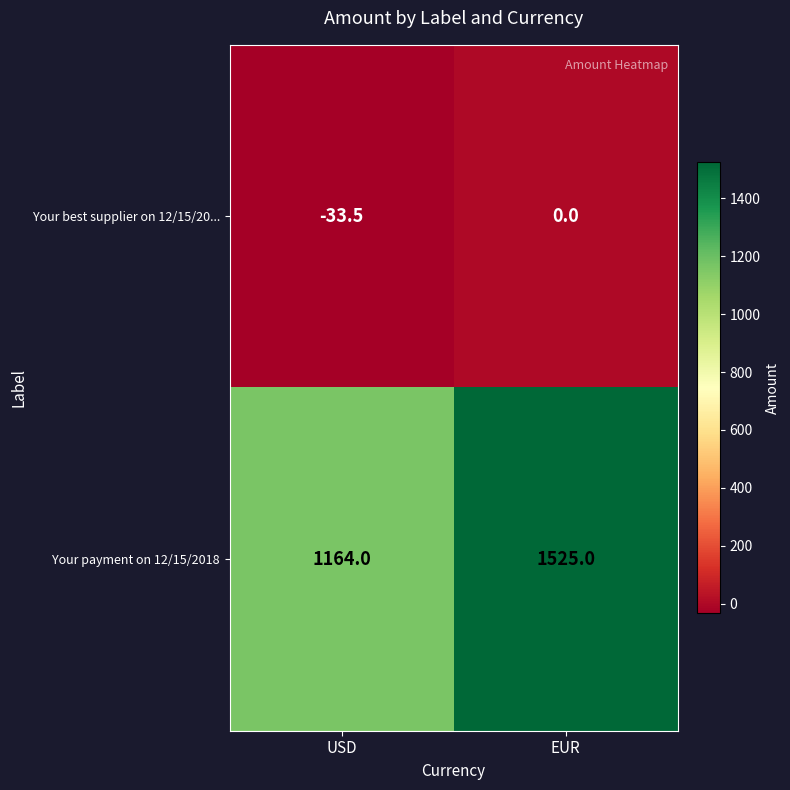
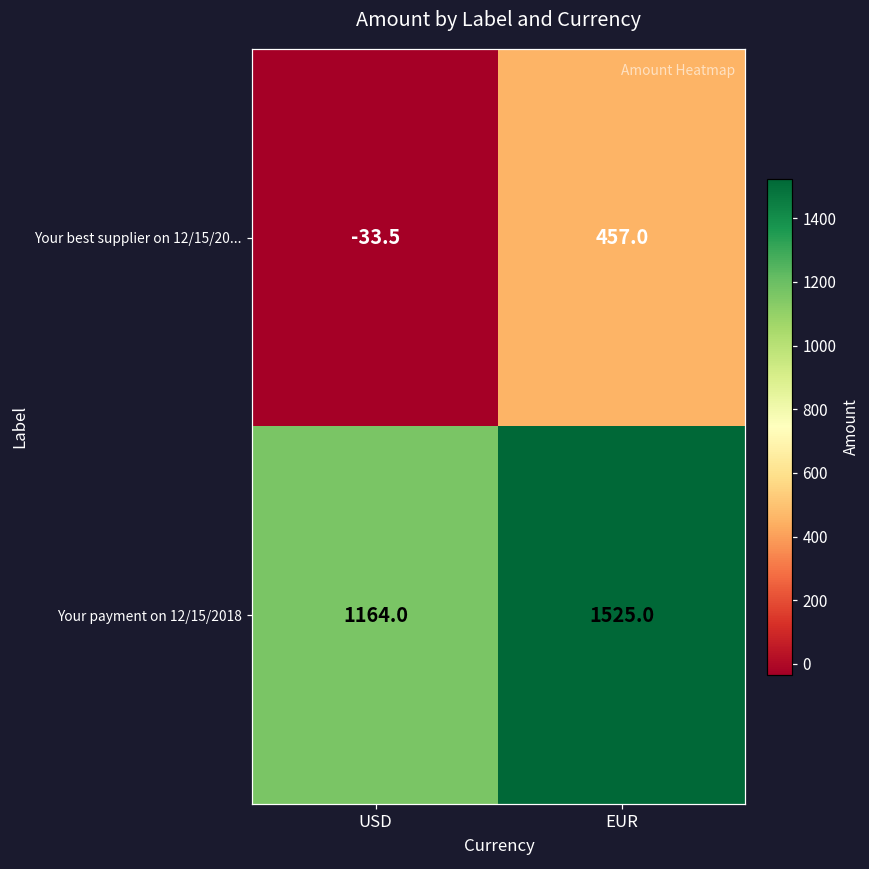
Your best supplier on 12/15/20..., EUR: 0.0 -> 457.0
